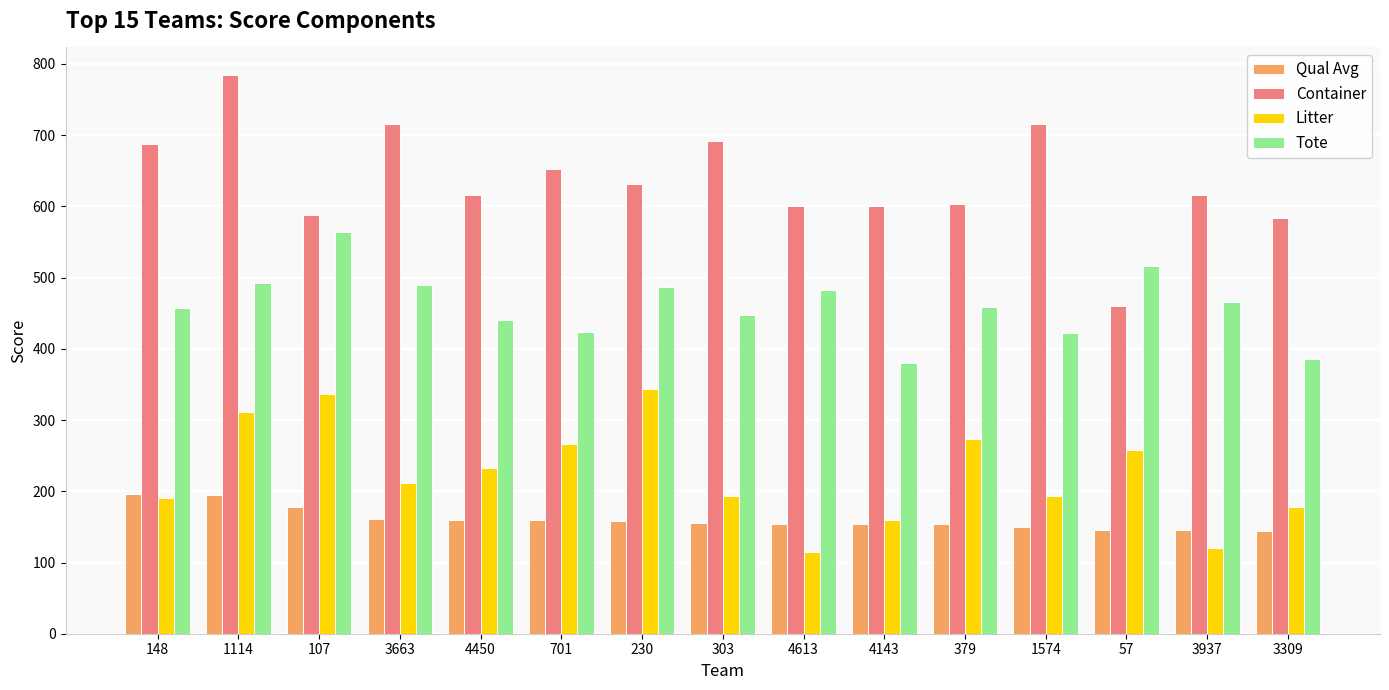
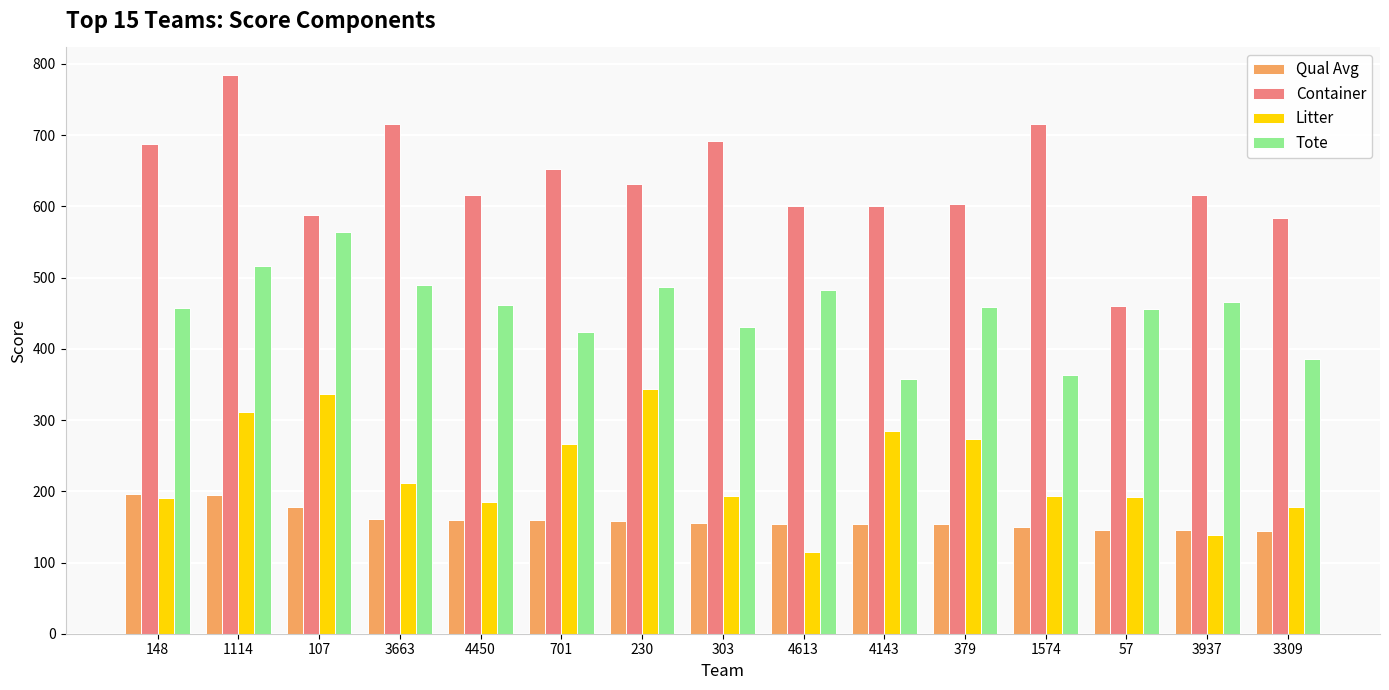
Tote, 1114: 490 -> 520
Litter, 4450: 230 -> 190
Tote, 4450: 440 -> 460
Tote, 303: 450 -> 430
Litter, 4143: 160 -> 280
Tote, 4143: 380 -> 360
Tote, 1574: 420 -> 360
Litter, 57: 260 -> 190
Tote, 57: 520 -> 460
Litter, 3937: 120 -> 140
